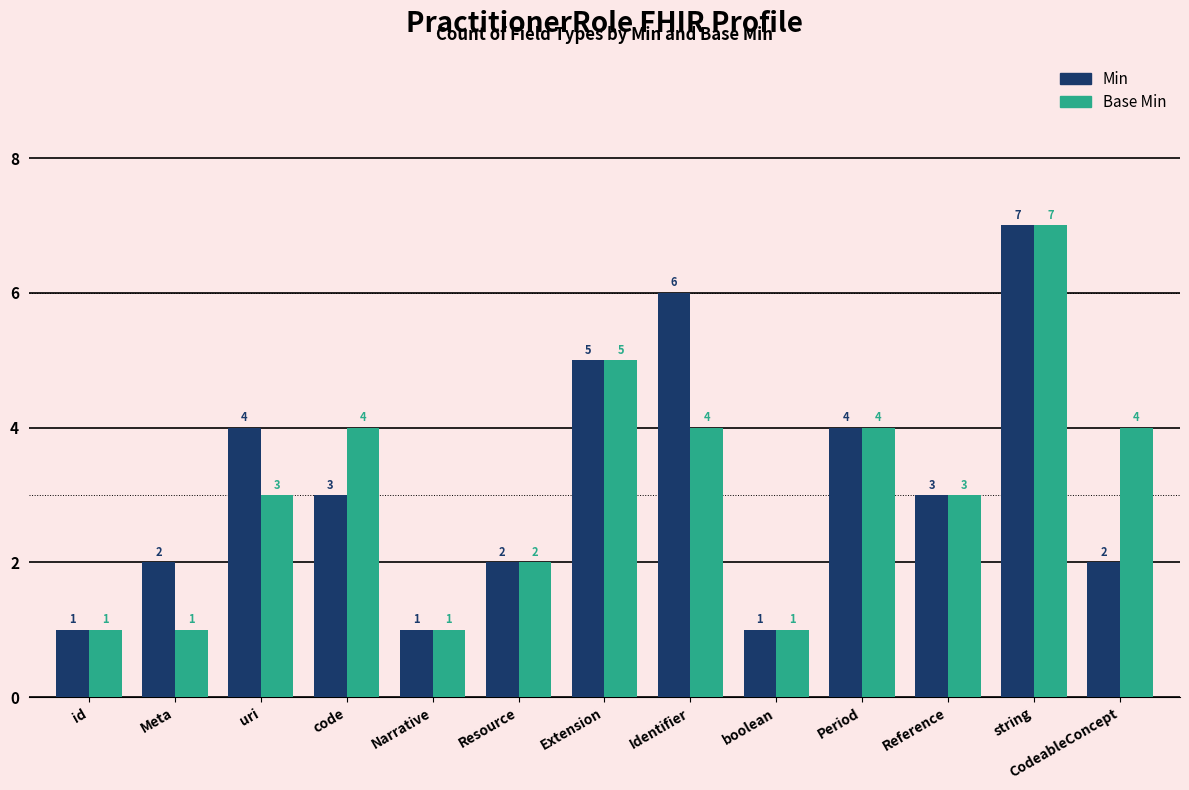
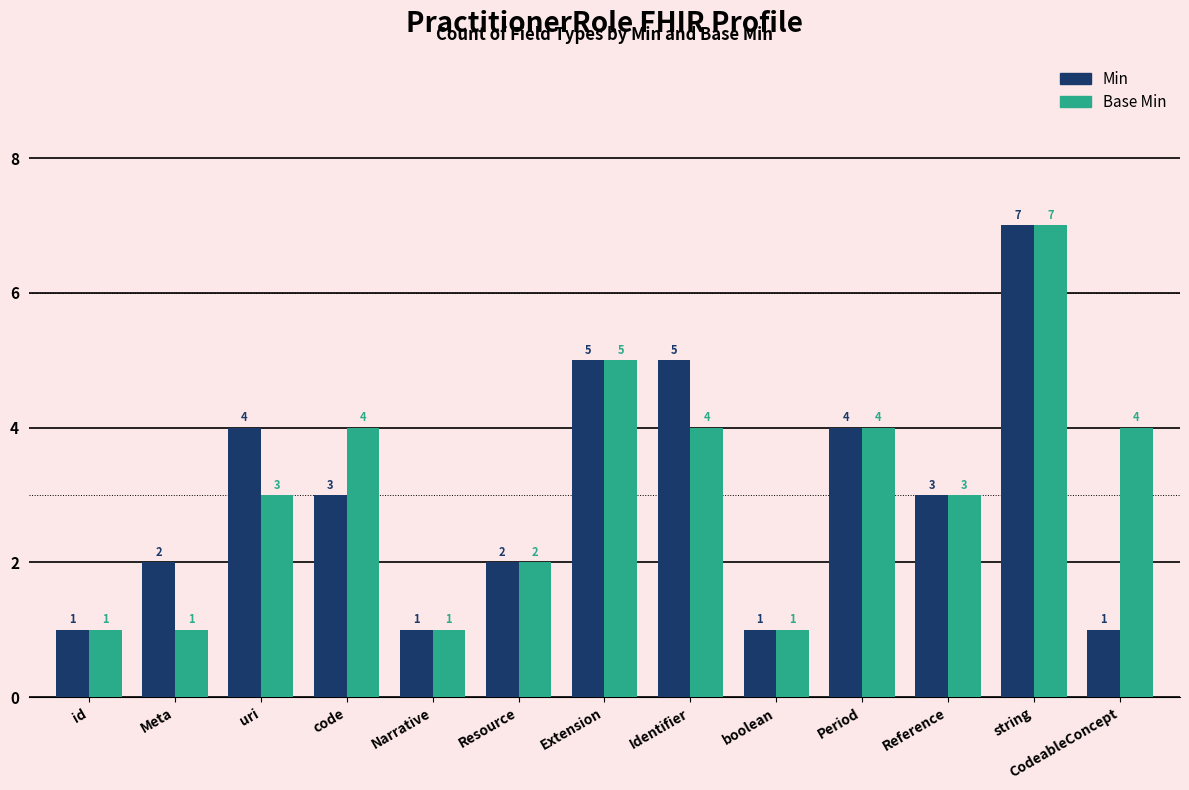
Min, Identifier: 6 -> 5
Min, CodeableConcept: 2 -> 1
